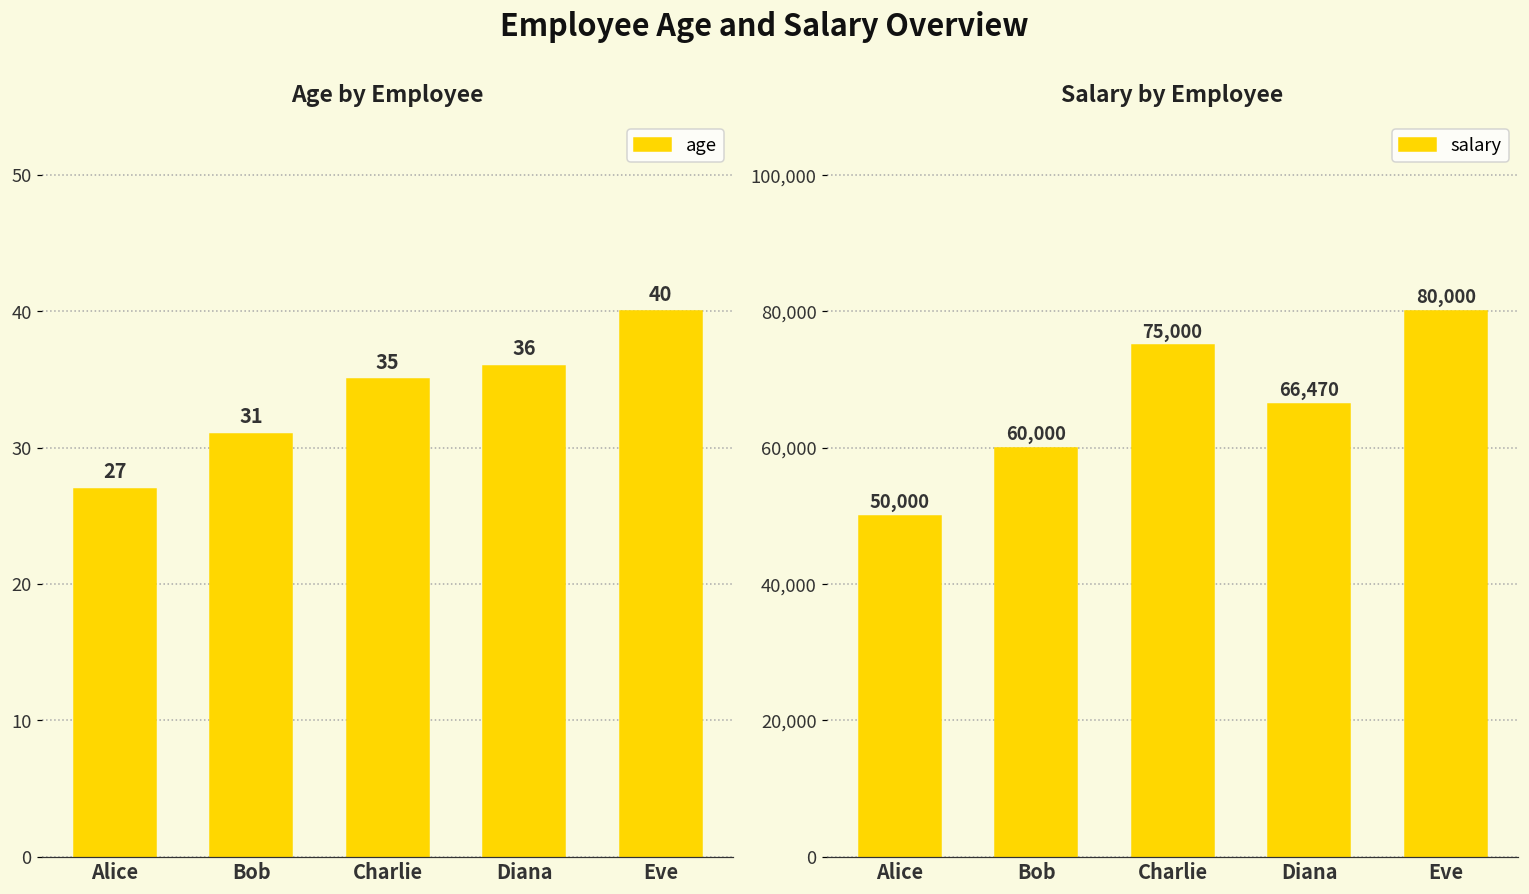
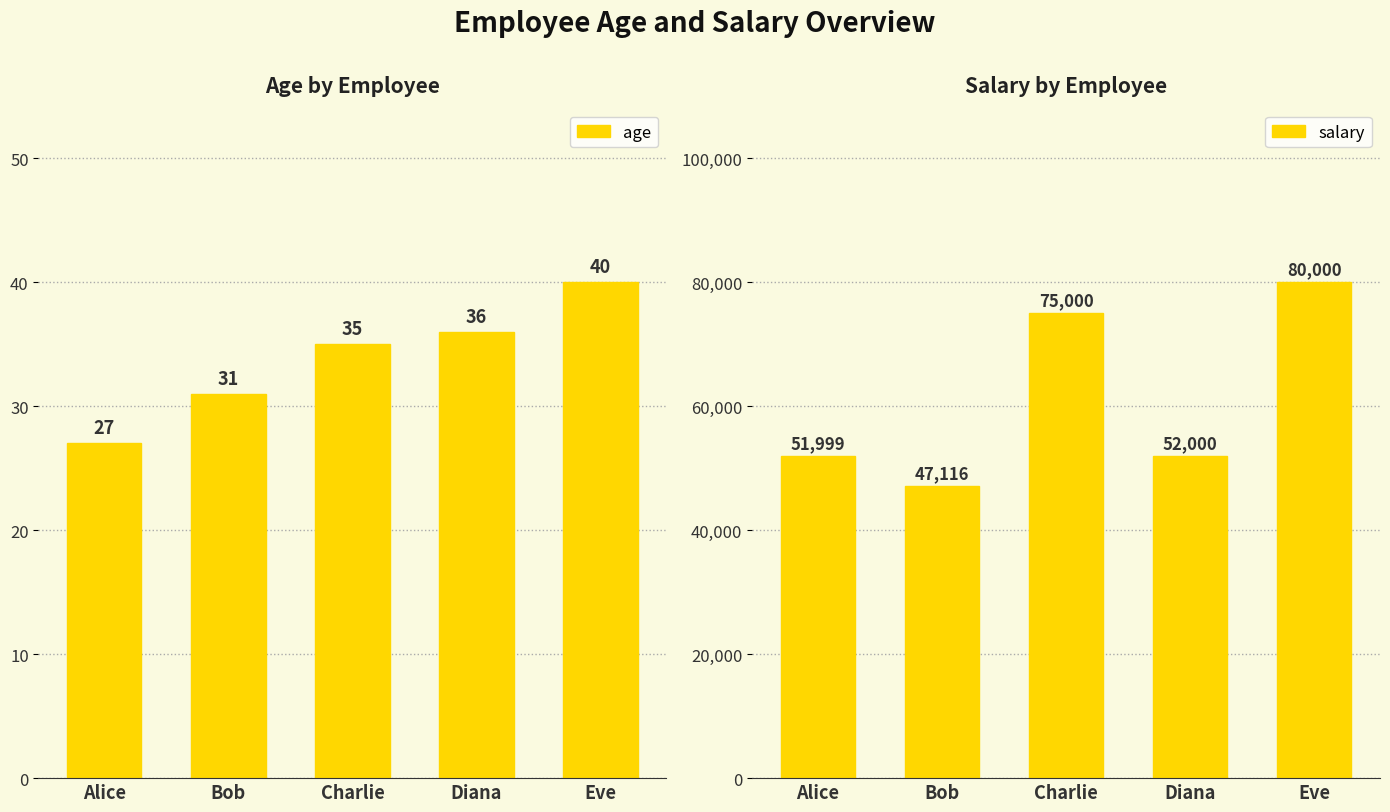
Salary by Employee, Alice: 50,000 -> 51,999
Salary by Employee, Bob: 60,000 -> 47,116
Salary by Employee, Diana: 66,470 -> 52,000
